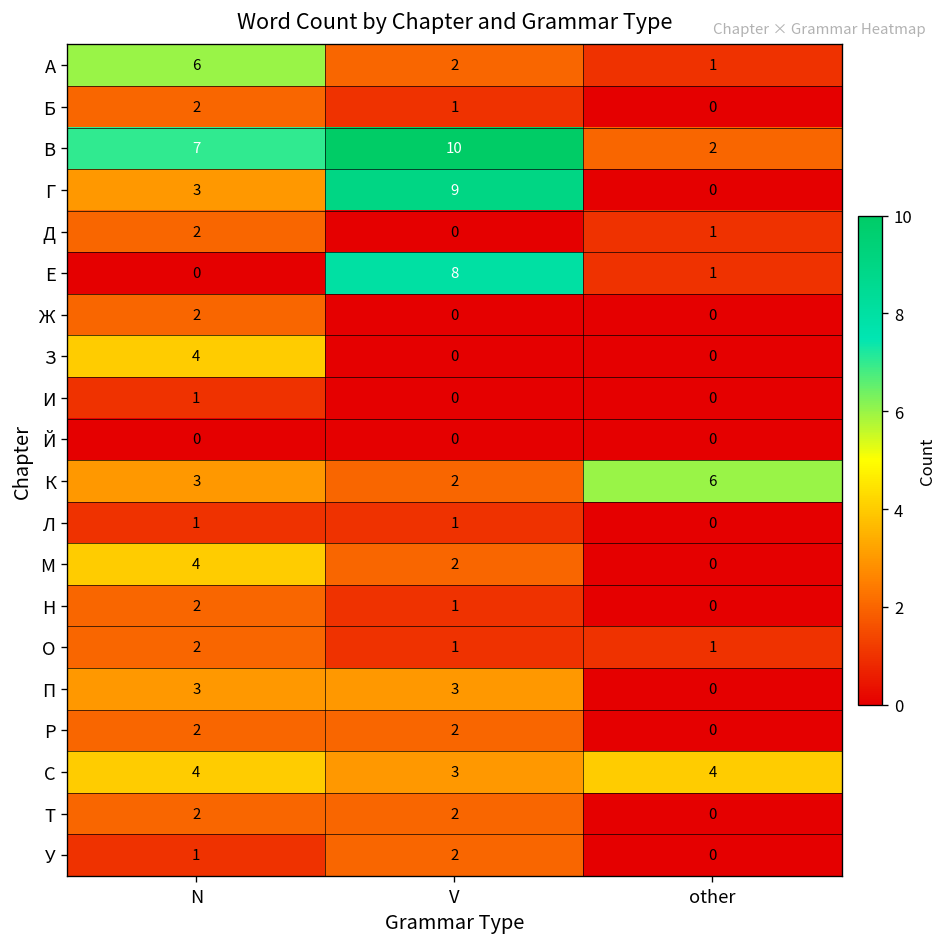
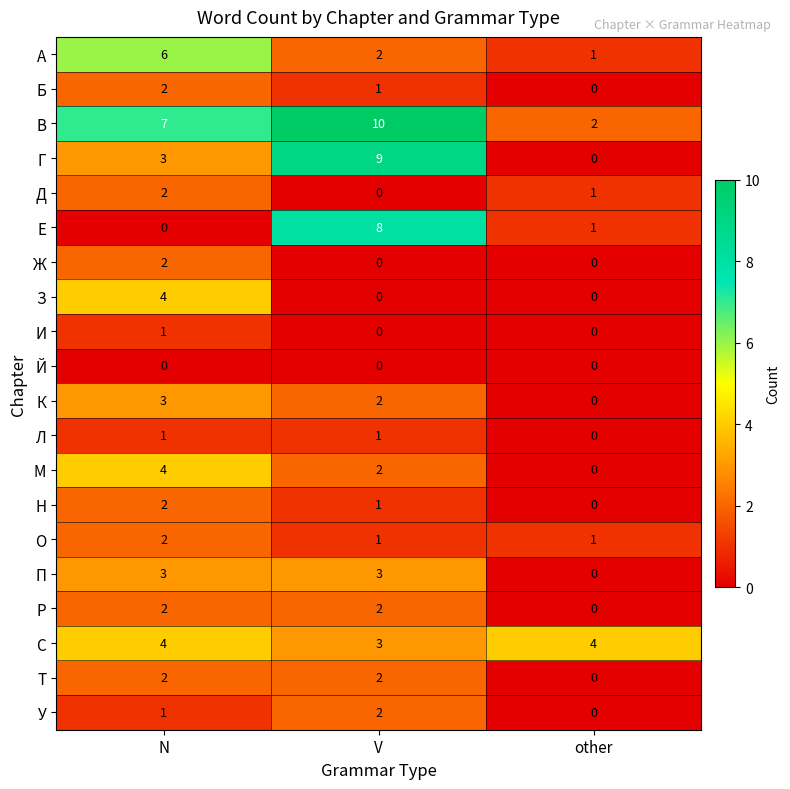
К, other: 6 -> 0
